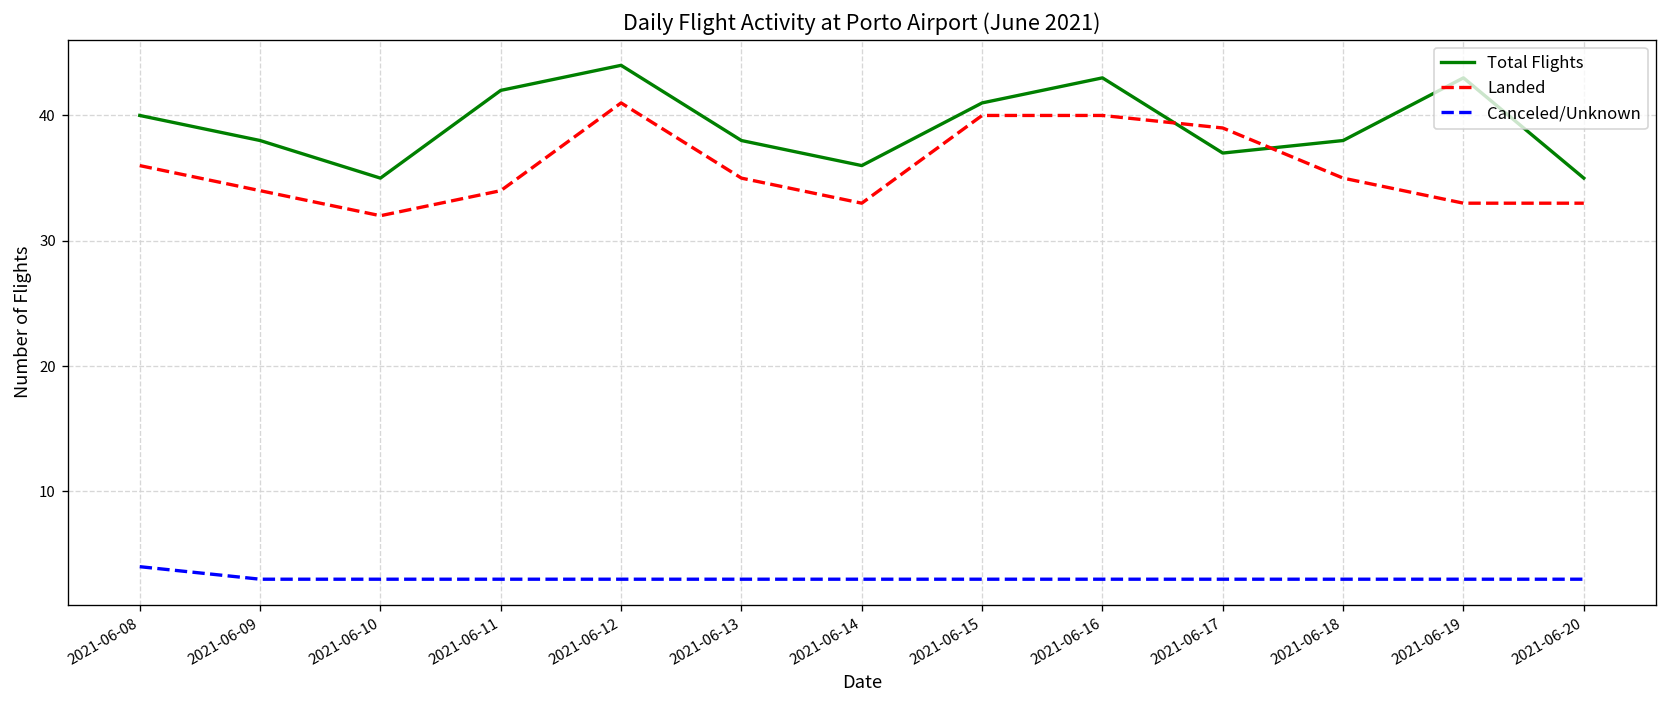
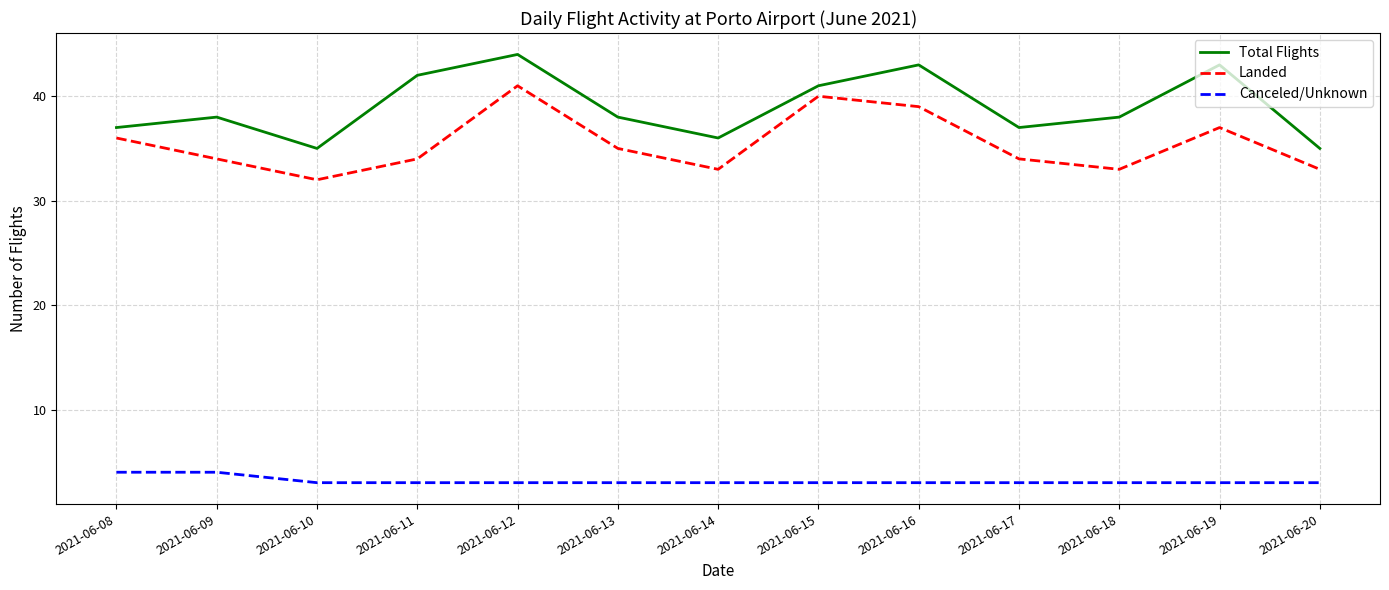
Total Flights, 2021-06-08: 40 -> 37
Canceled/Unknown, 2021-06-09: 3 -> 4
Landed, 2021-06-16: 40 -> 39
Landed, 2021-06-17: 39 -> 34
Landed, 2021-06-18: 35 -> 33
Landed, 2021-06-19: 33 -> 37
